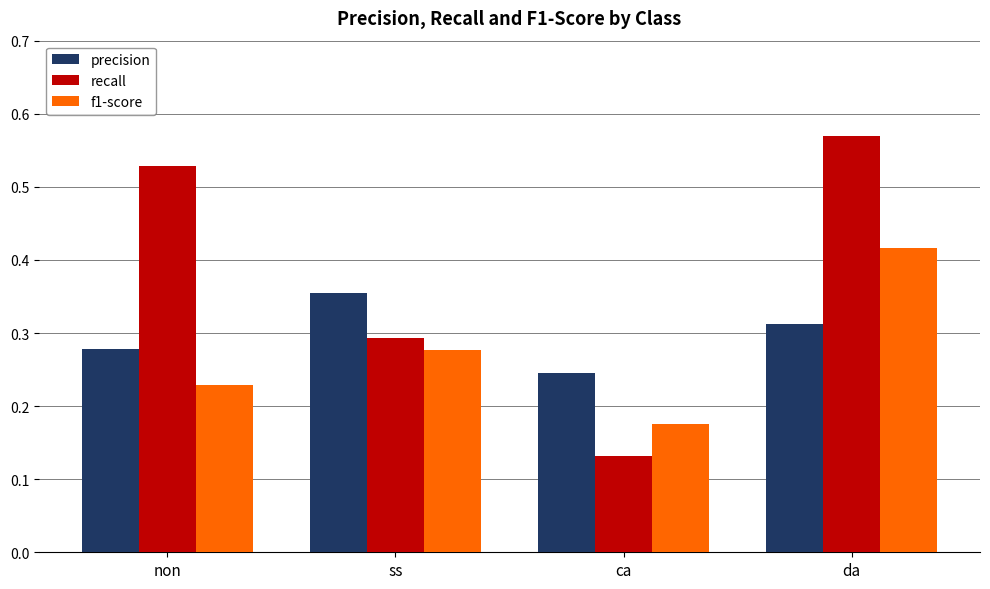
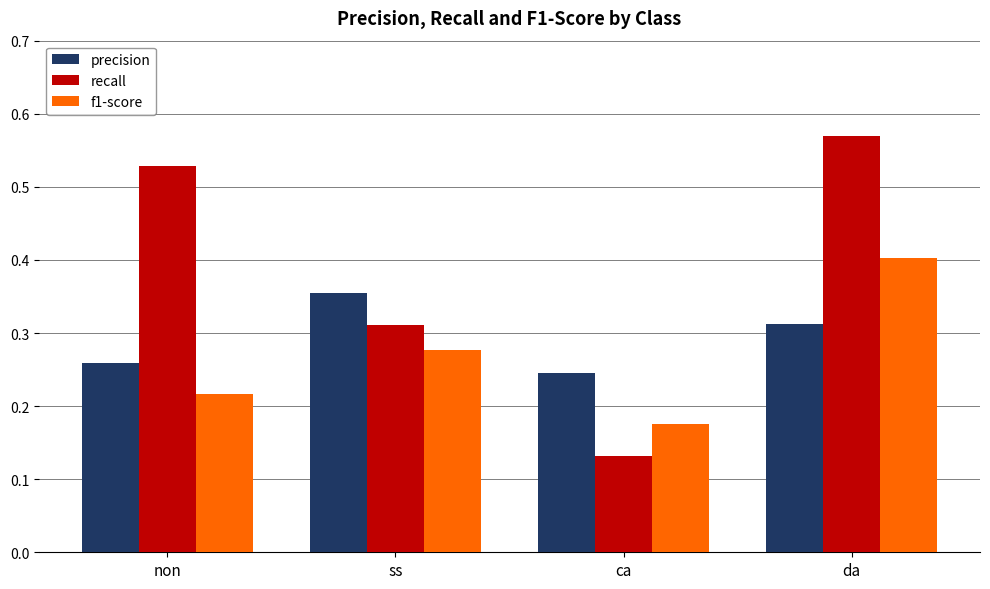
precision, non: 0.28 -> 0.26
f1-score, non: 0.23 -> 0.22
recall, ss: 0.29 -> 0.31
f1-score, da: 0.42 -> 0.40
